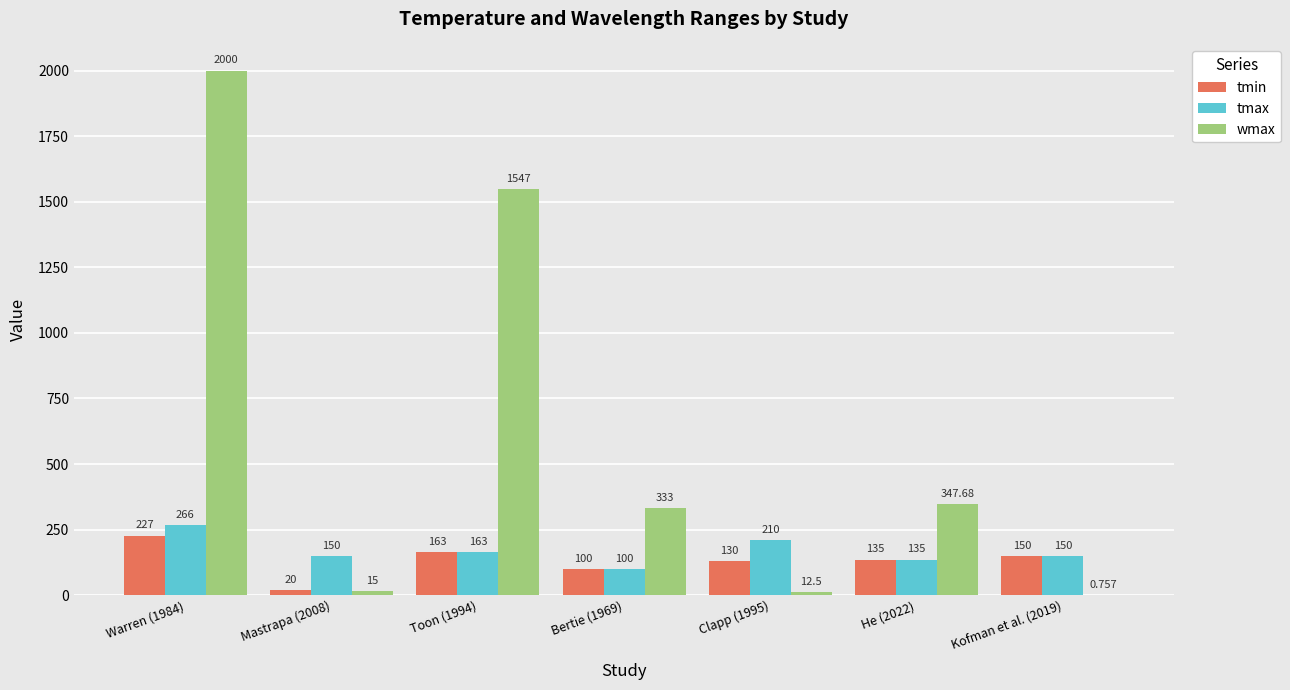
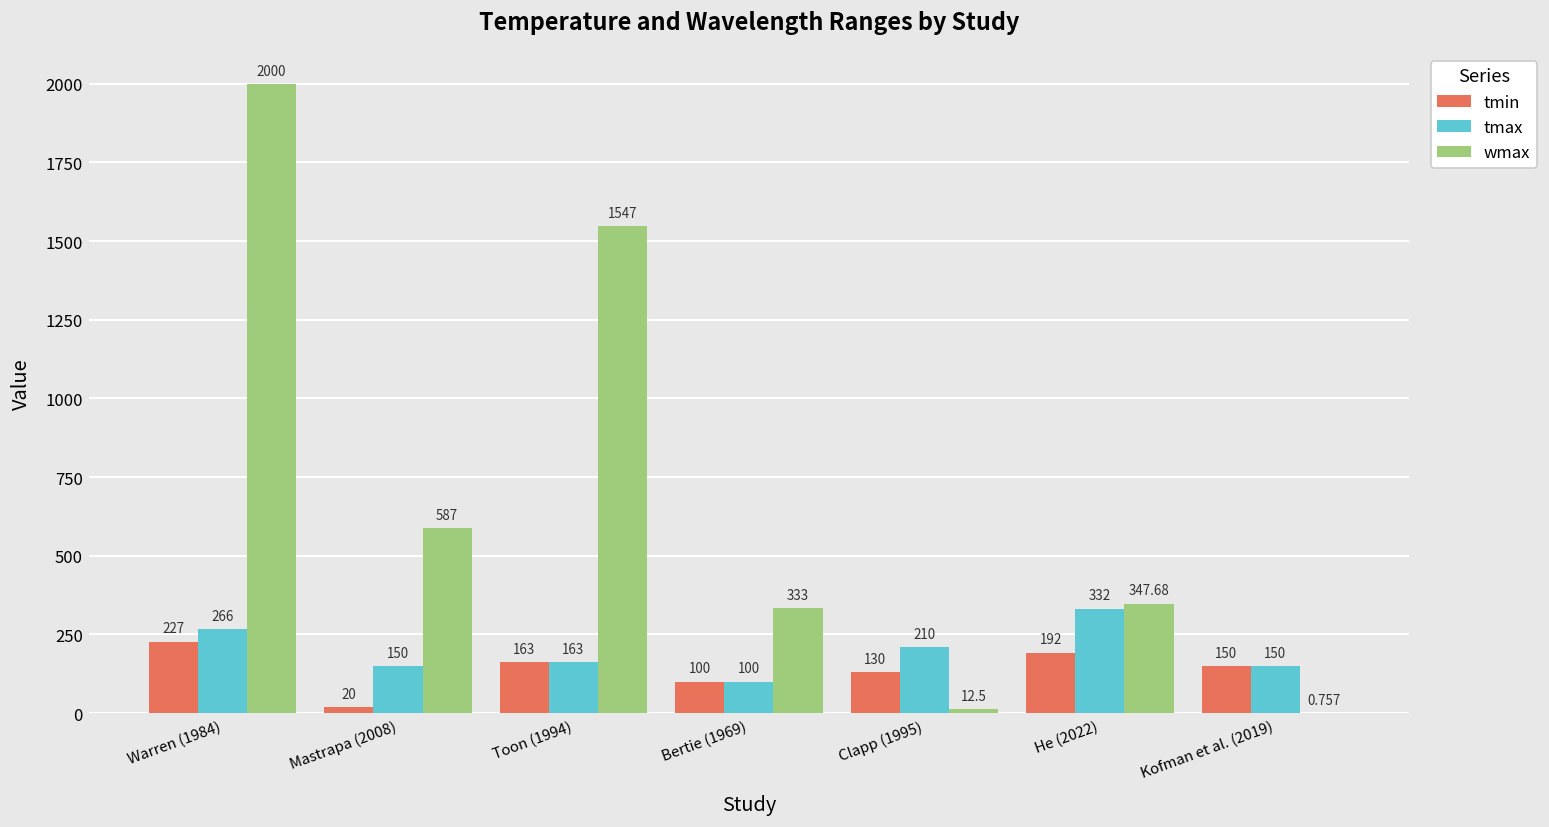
wmax, Mastrapa (2008): 15 -> 587
tmin, He (2022): 135 -> 192
tmax, He (2022): 135 -> 332
